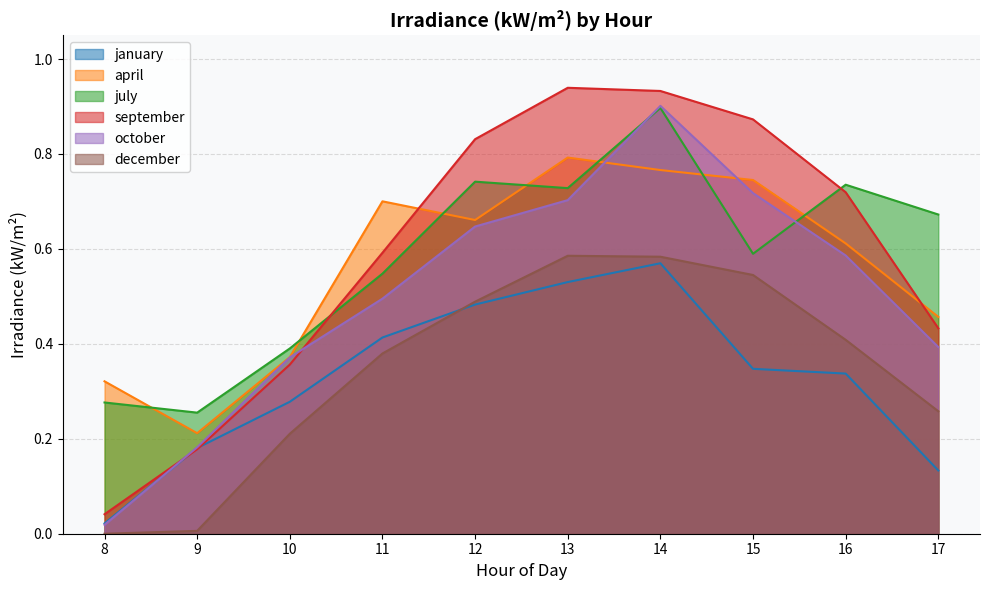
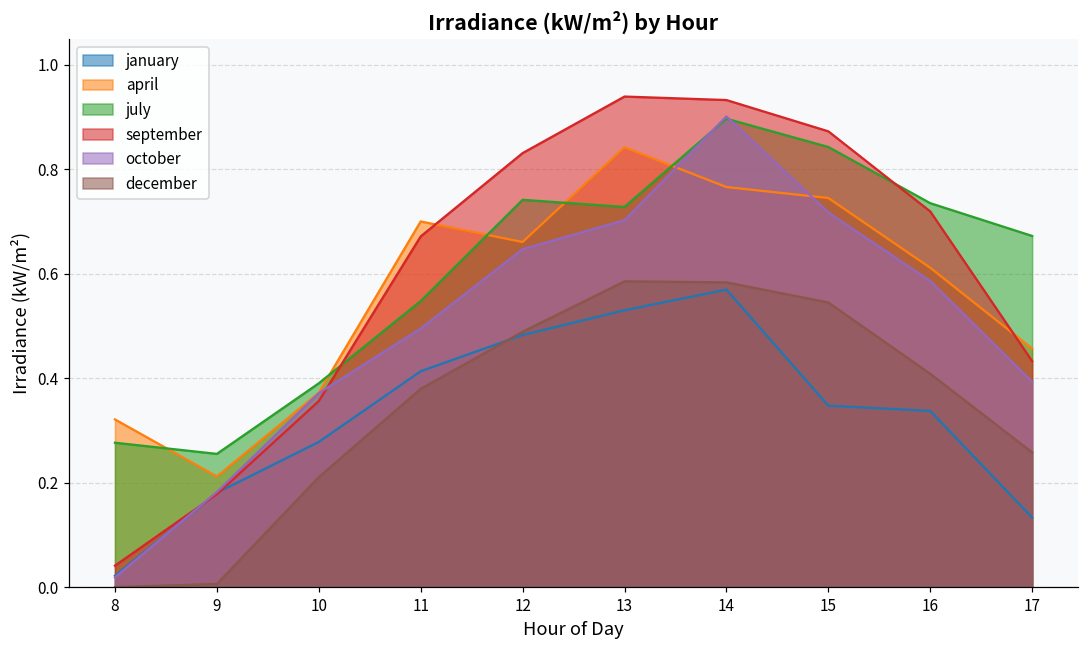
september, 11: 0.59 -> 0.67
april, 13: 0.79 -> 0.84
july, 15: 0.59 -> 0.84
